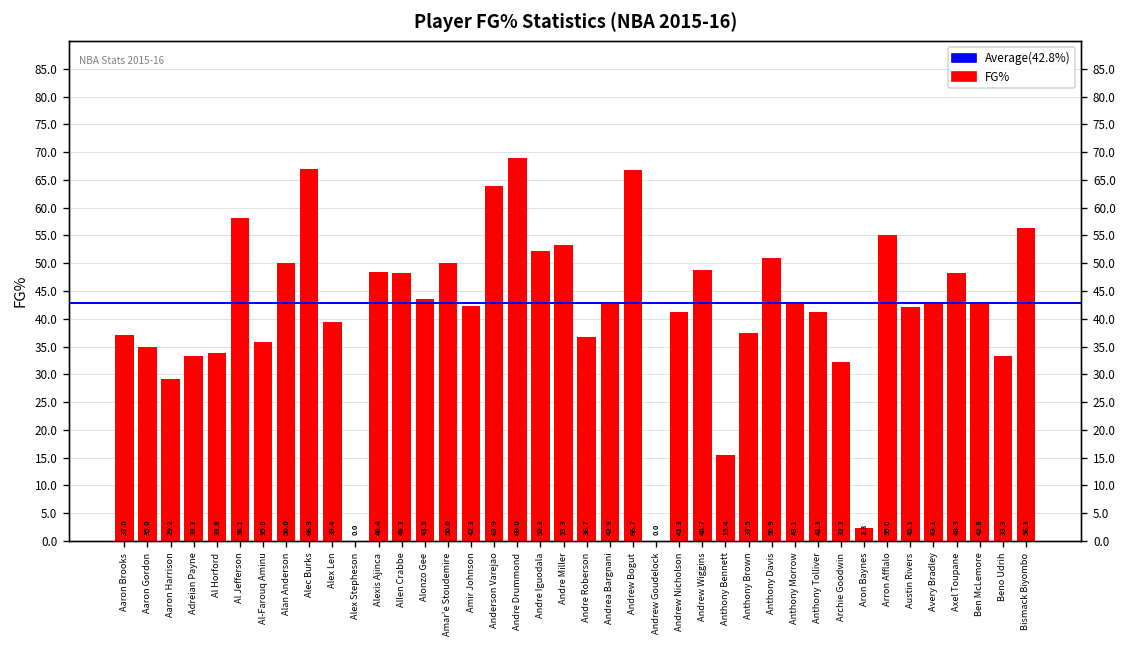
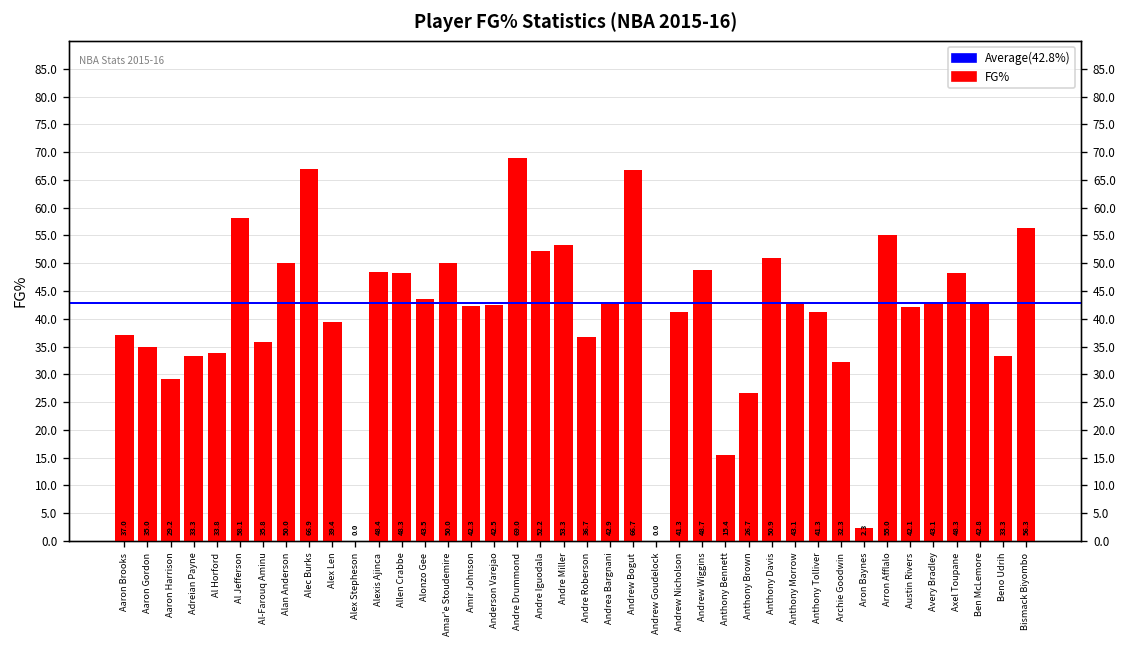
Anderson Varejao: 63.9 -> 42.5
Anthony Brown: 37.5 -> 26.7
